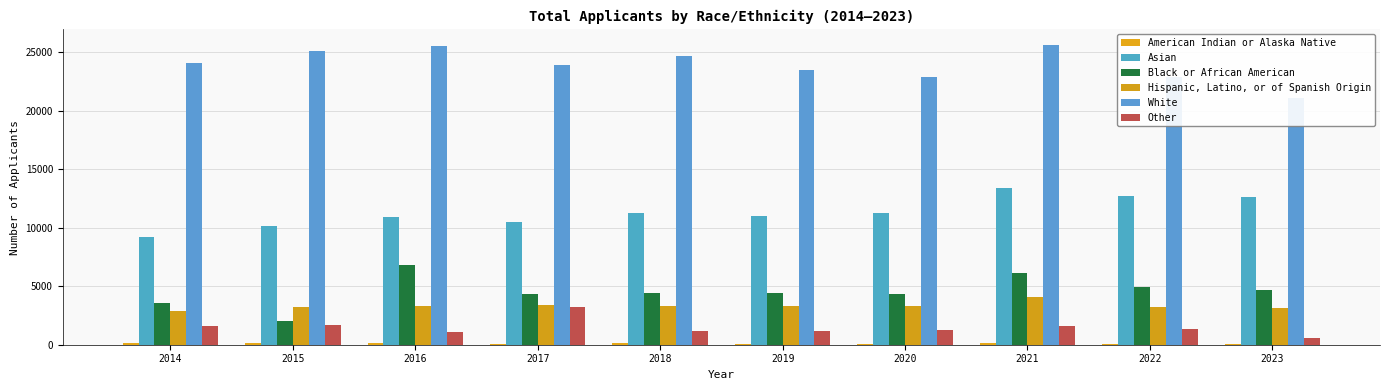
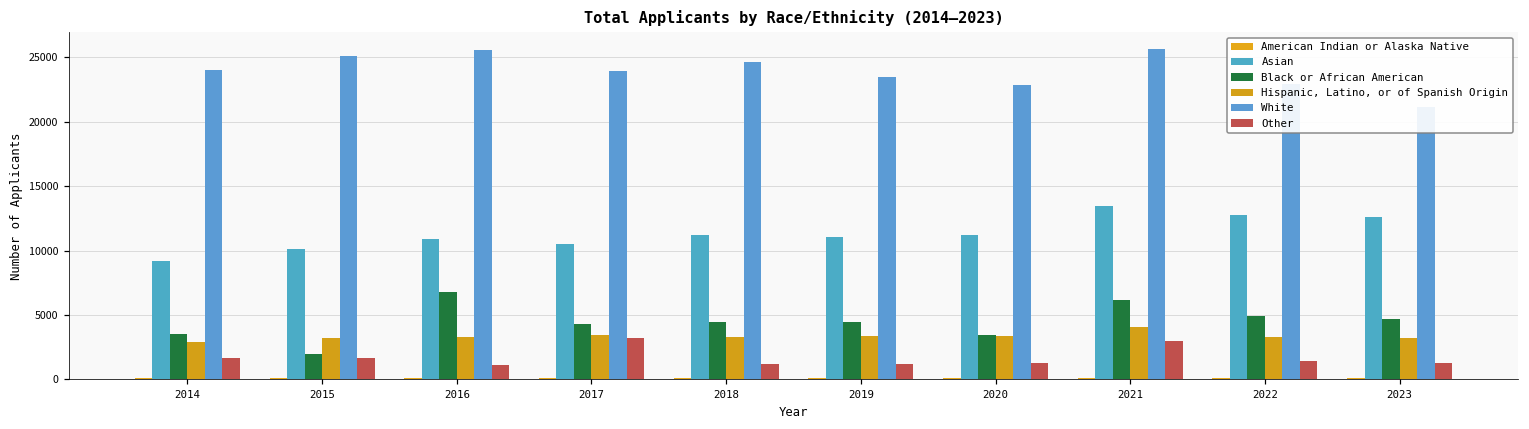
Black or African American, 2020: 4400 -> 3500
Other, 2021: 1600 -> 3000
Other, 2023: 600 -> 1300
